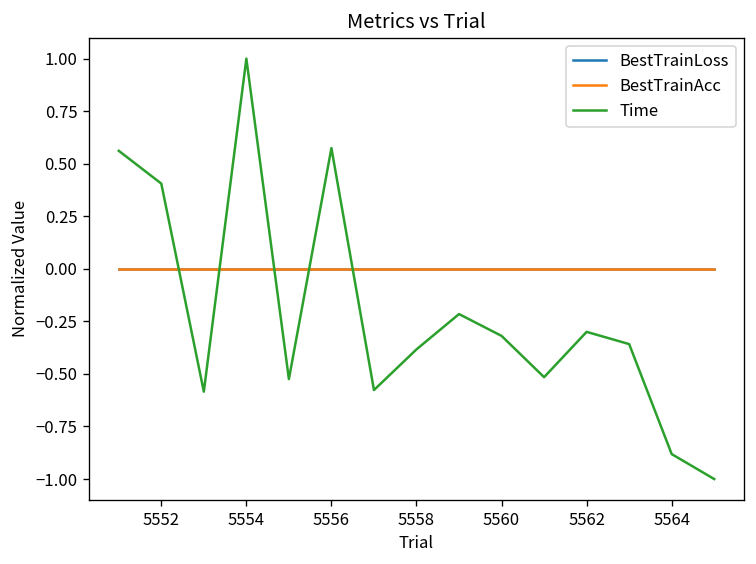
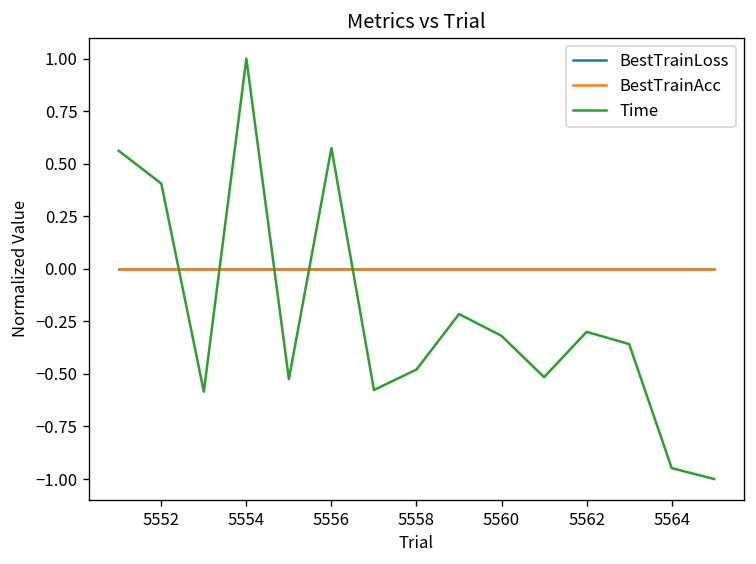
Time, 5558: -0.38 -> -0.48
Time, 5564: -0.88 -> -0.95
